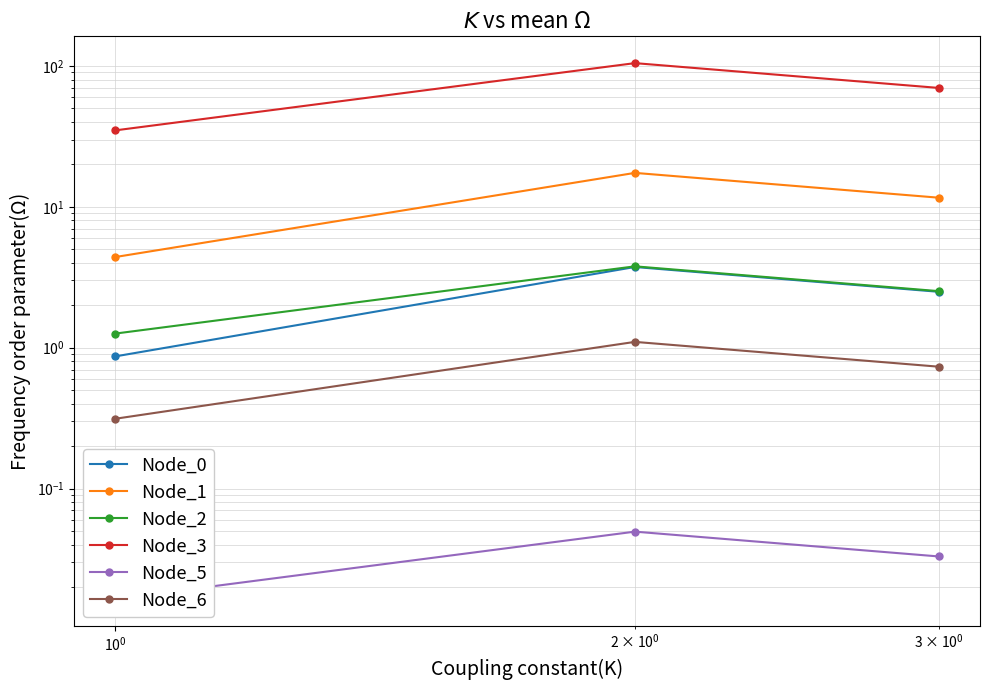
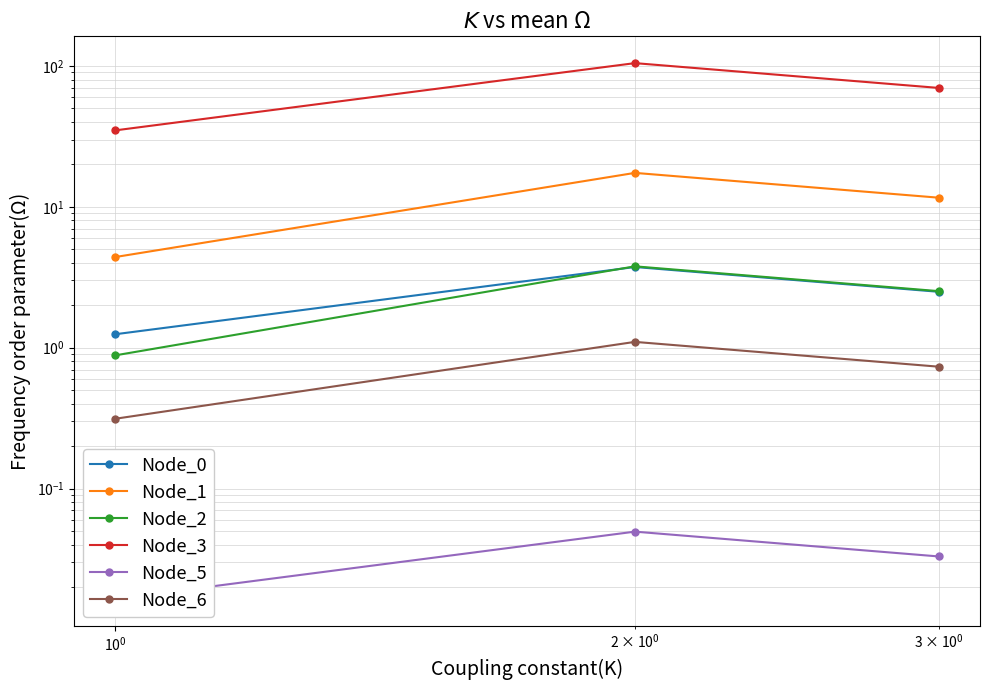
Node_0, 10^0: 0.9 -> 1.2
Node_2, 10^0: 1.3 -> 0.9
